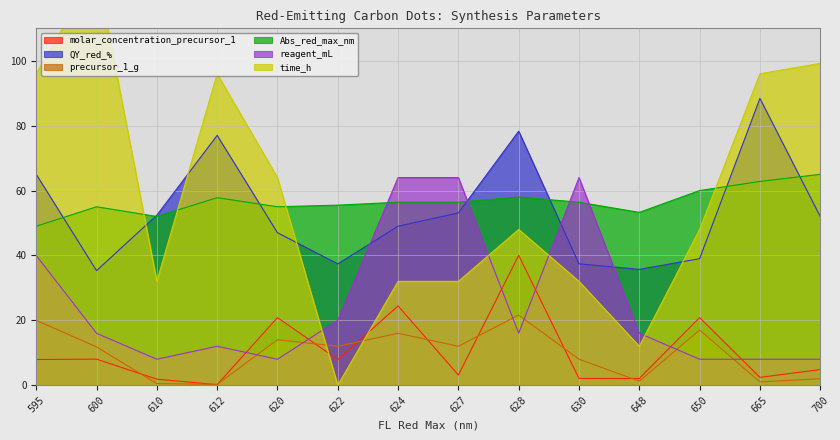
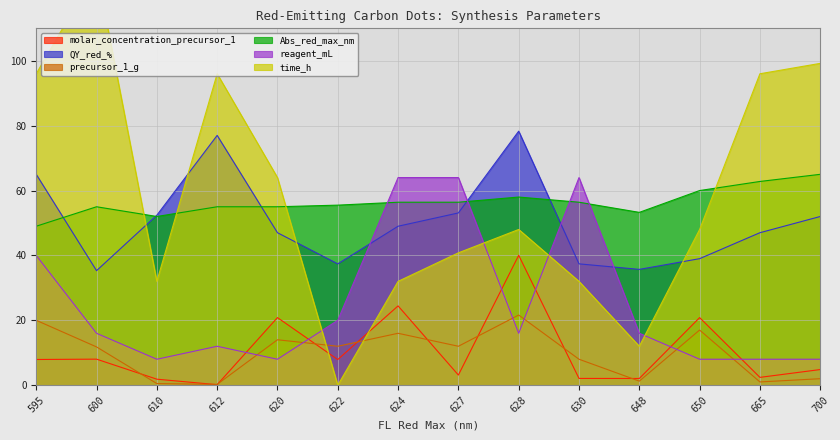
Abs_red_max_nm, 612: 58 -> 55
time_h, 627: 32 -> 41
QY_red_%, 665: 88 -> 47
